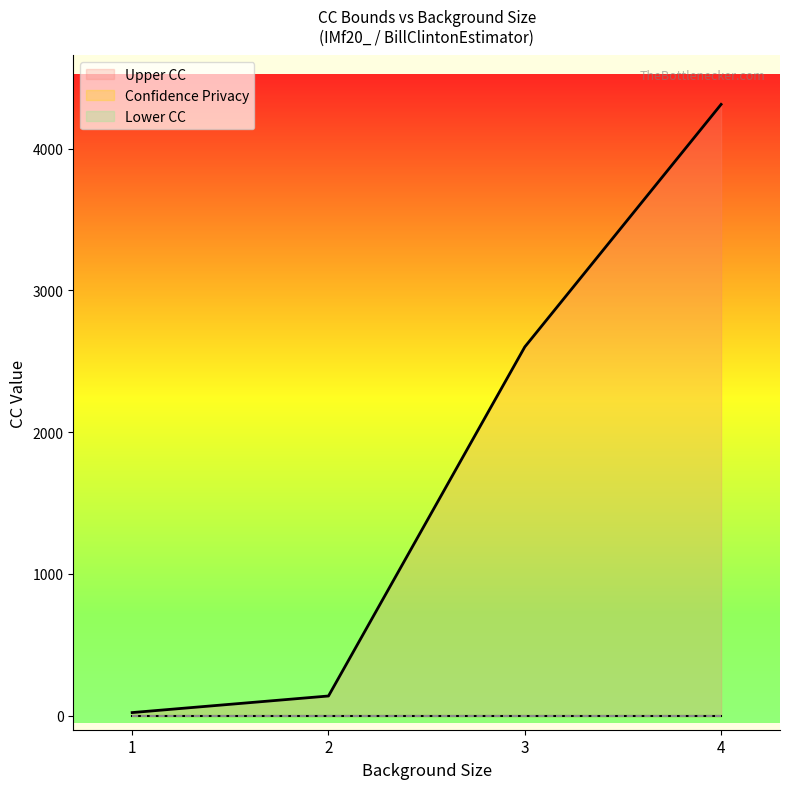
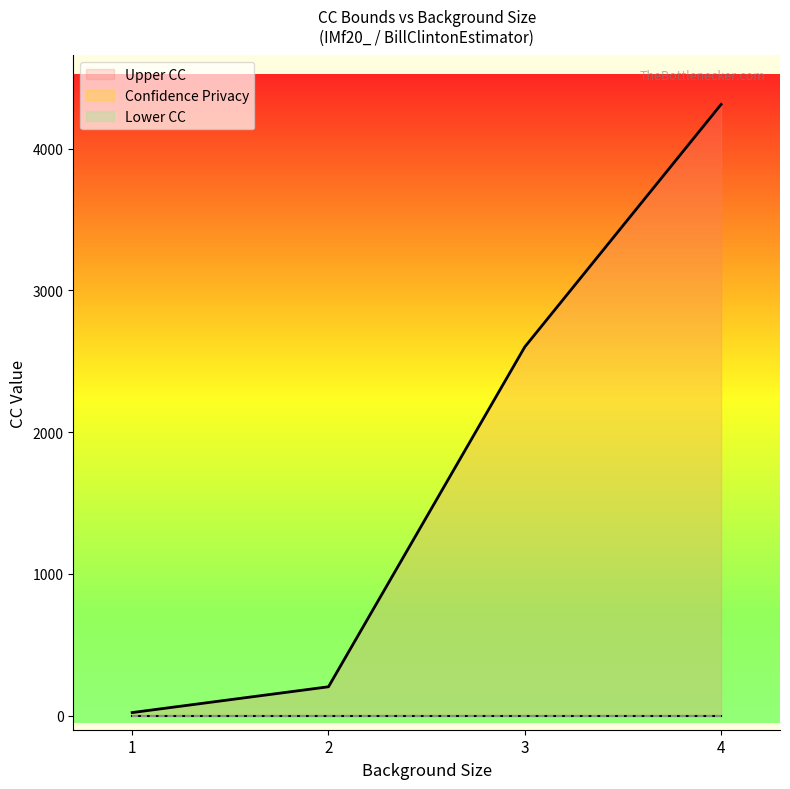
Upper CC, 2: 140 -> 200
